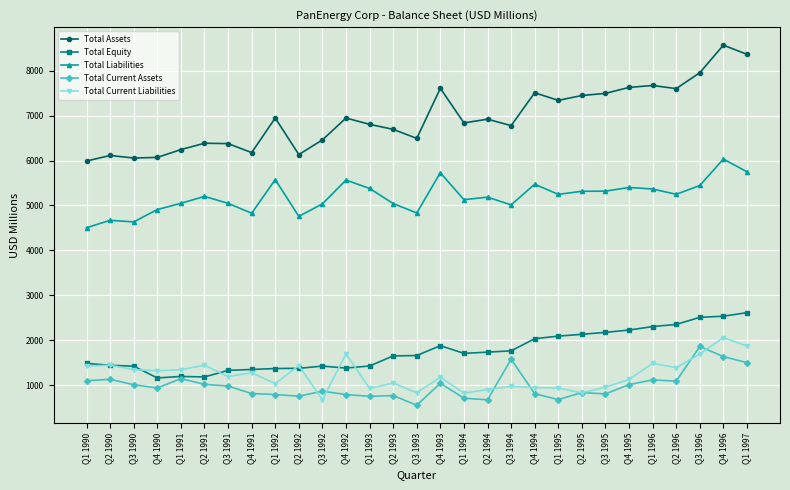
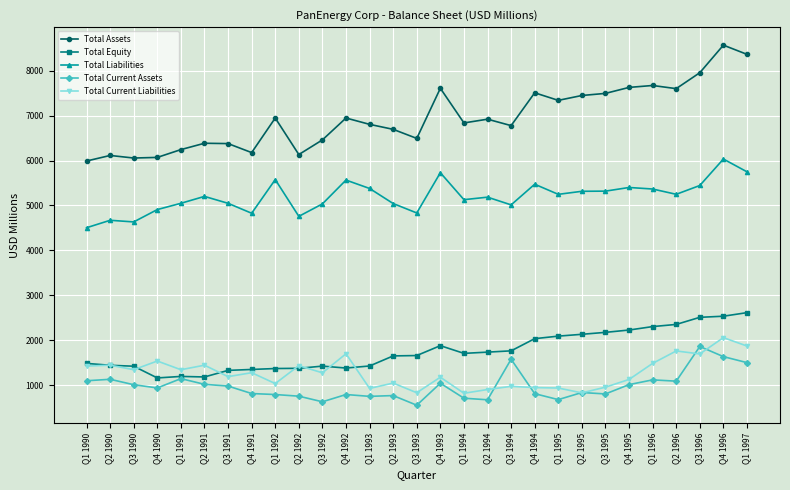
Total Current Liabilities, Q4 1990: 1300 -> 1500
Total Current Assets, Q3 1992: 900 -> 600
Total Current Liabilities, Q3 1992: 700 -> 1300
Total Current Liabilities, Q2 1996: 1400 -> 1800
